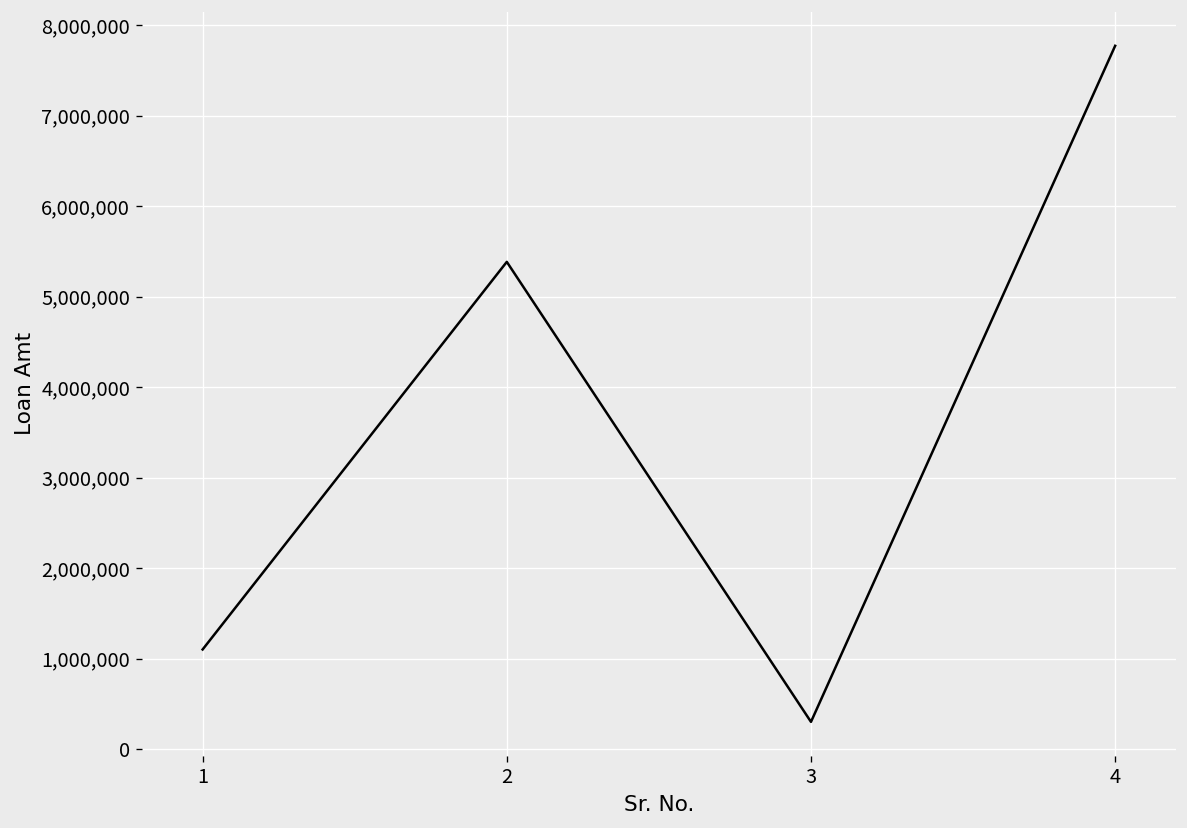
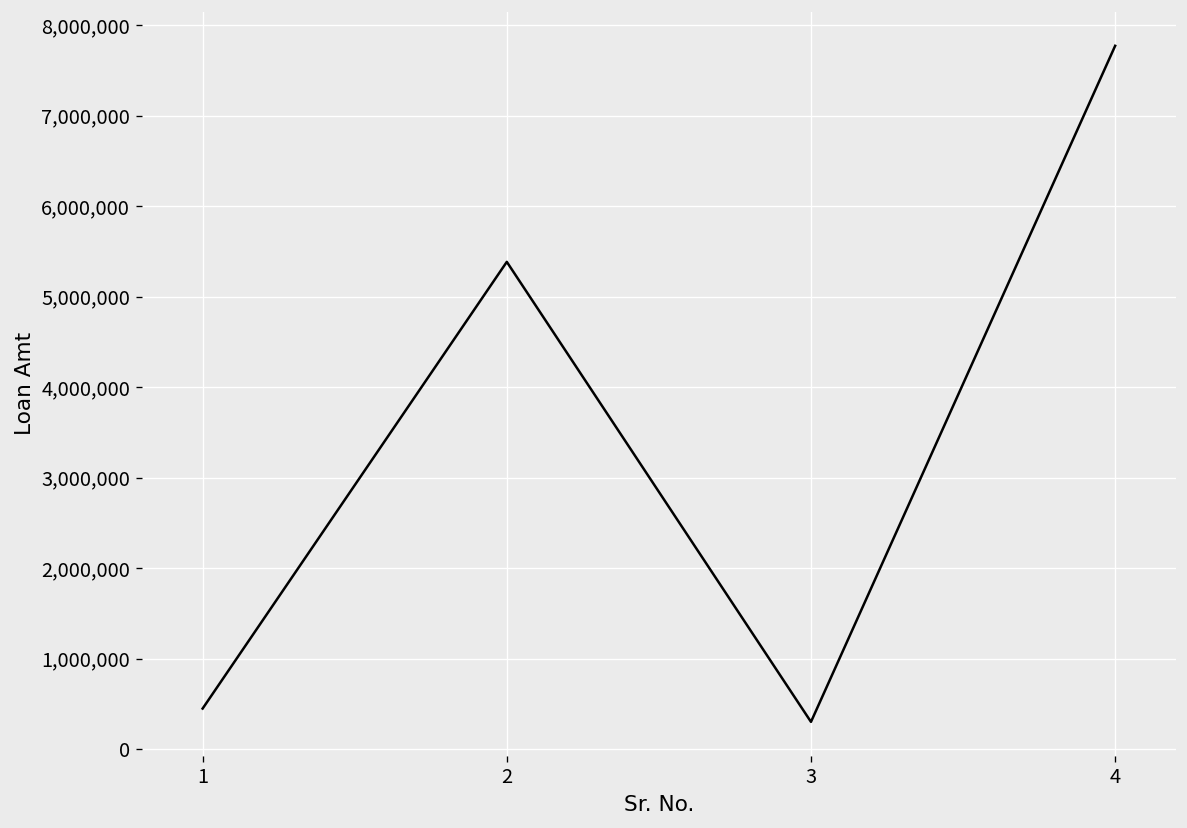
1: 1,100,000 -> 400,000
